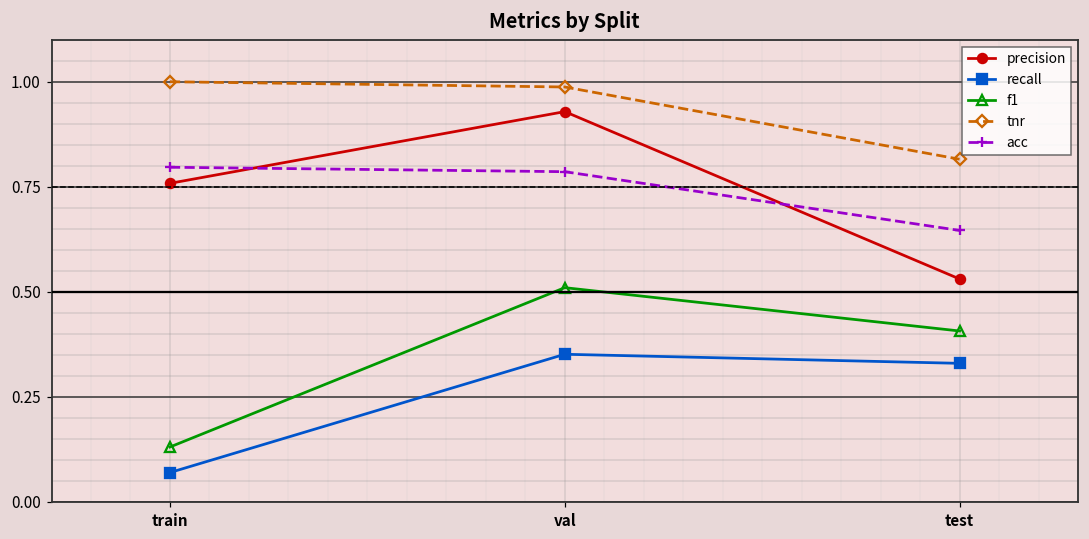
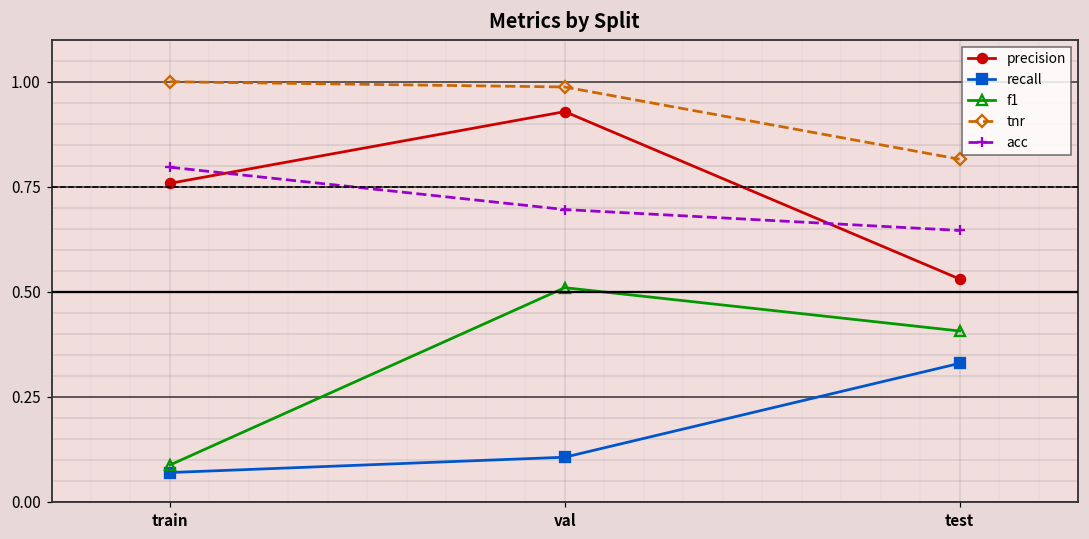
f1, train: 0.13 -> 0.09
recall, val: 0.35 -> 0.11
acc, val: 0.79 -> 0.70
